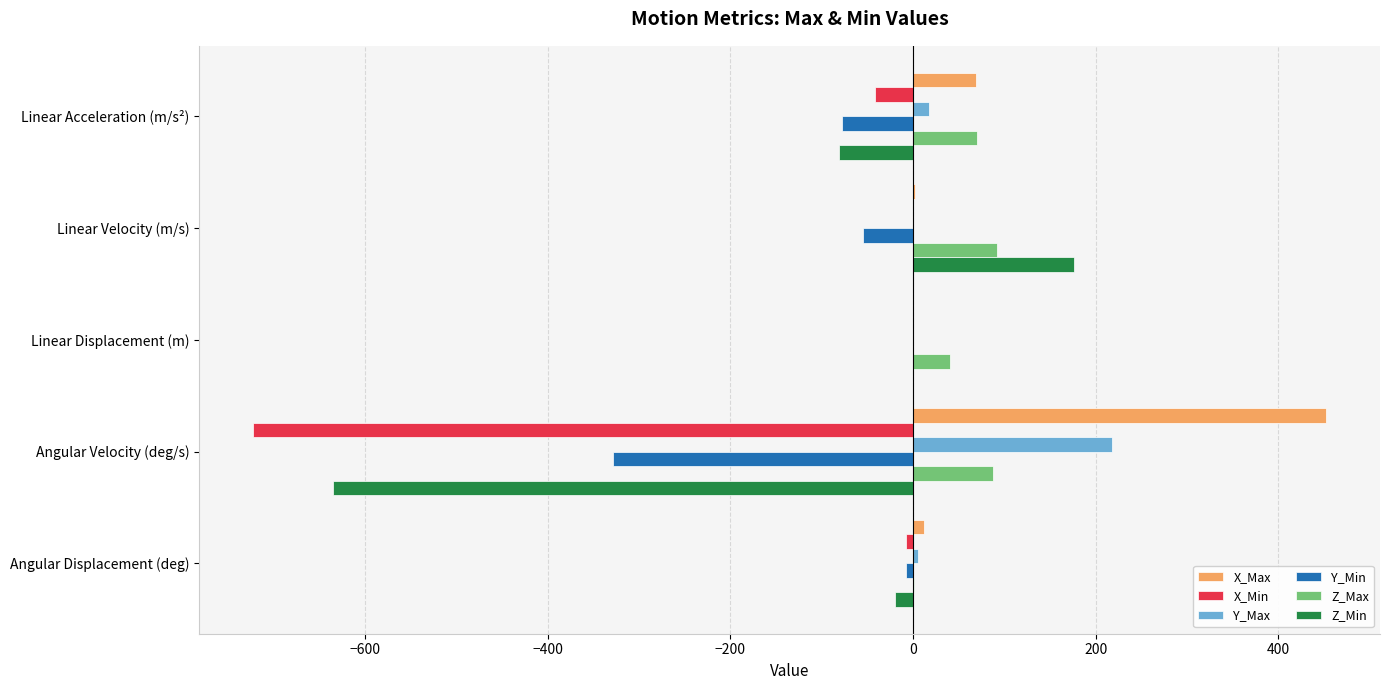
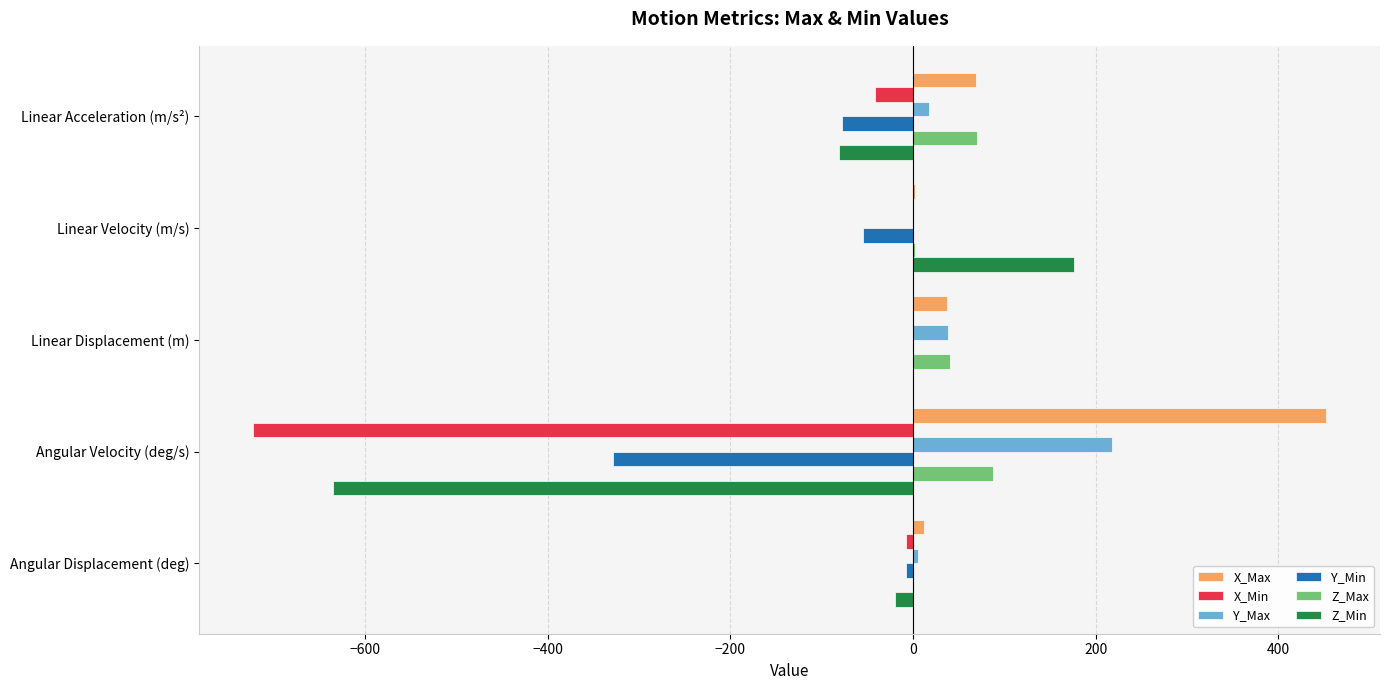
Z_Max, Linear Velocity (m/s): 90 -> 0
X_Max, Linear Displacement (m): 0 -> 40
Y_Max, Linear Displacement (m): 0 -> 40
